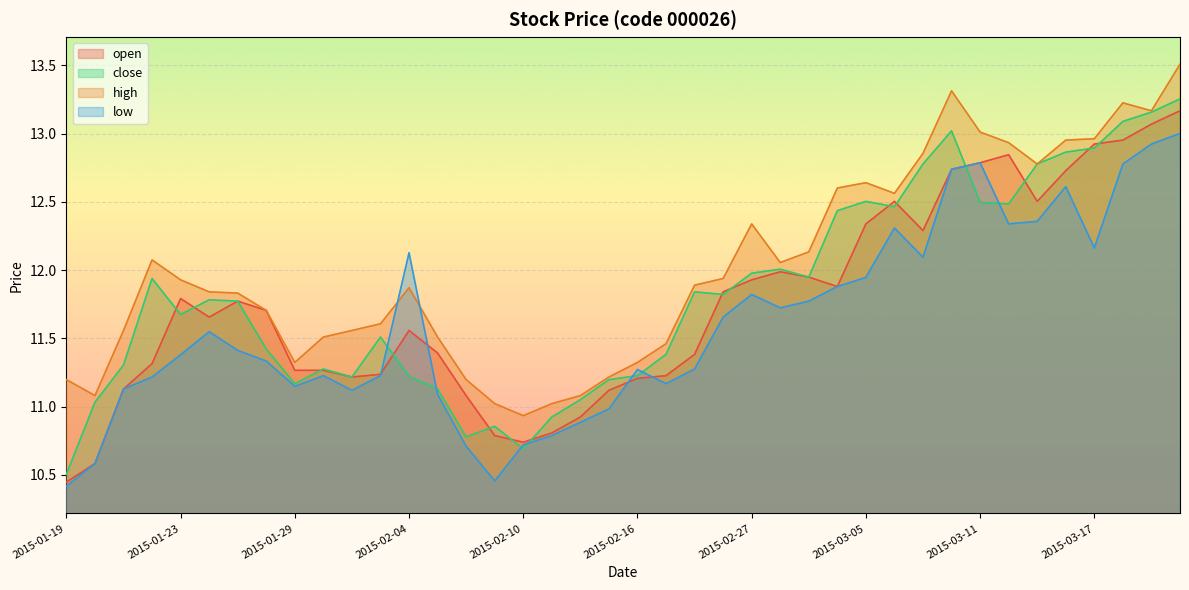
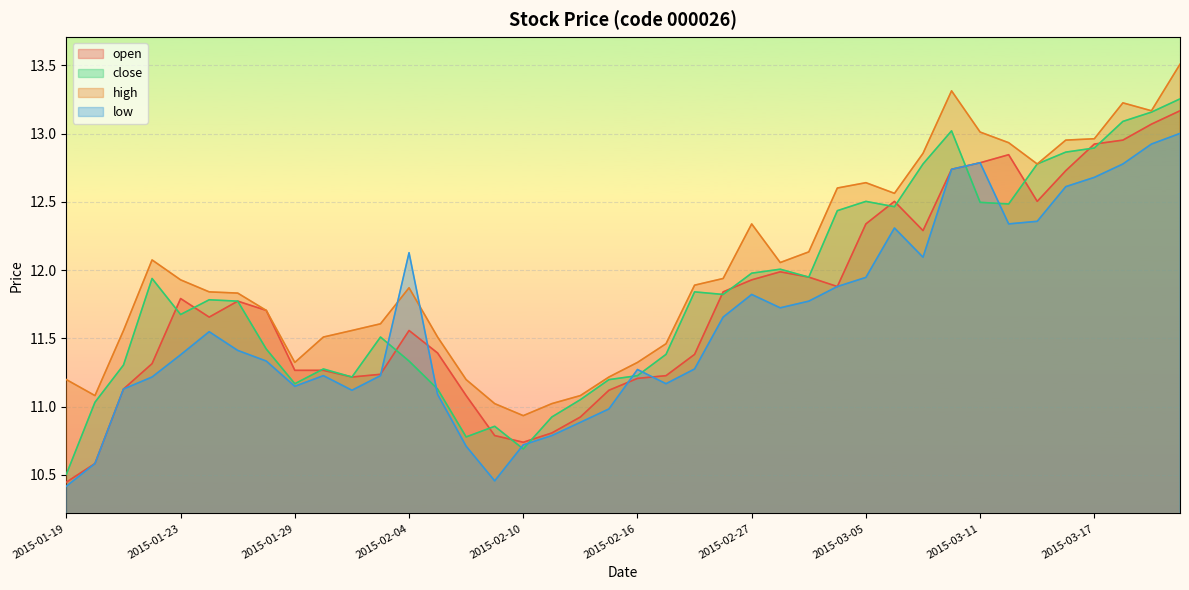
close, 2015-02-04: 11.22 -> 11.33
low, 2015-03-17: 12.16 -> 12.68
